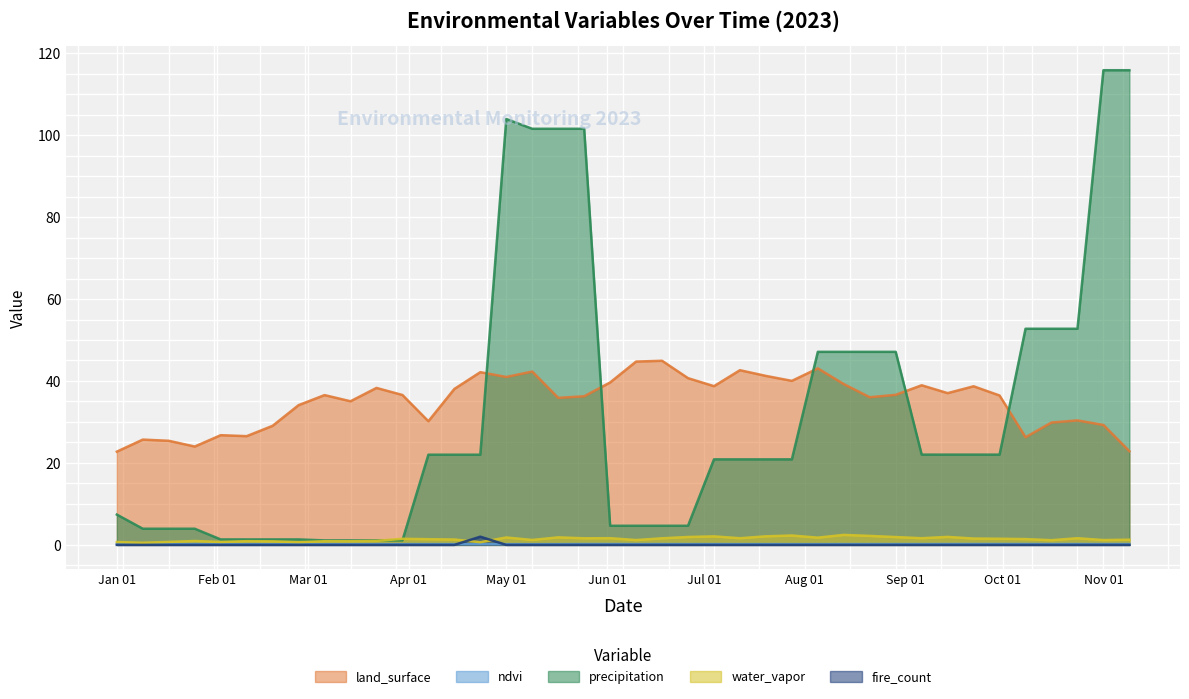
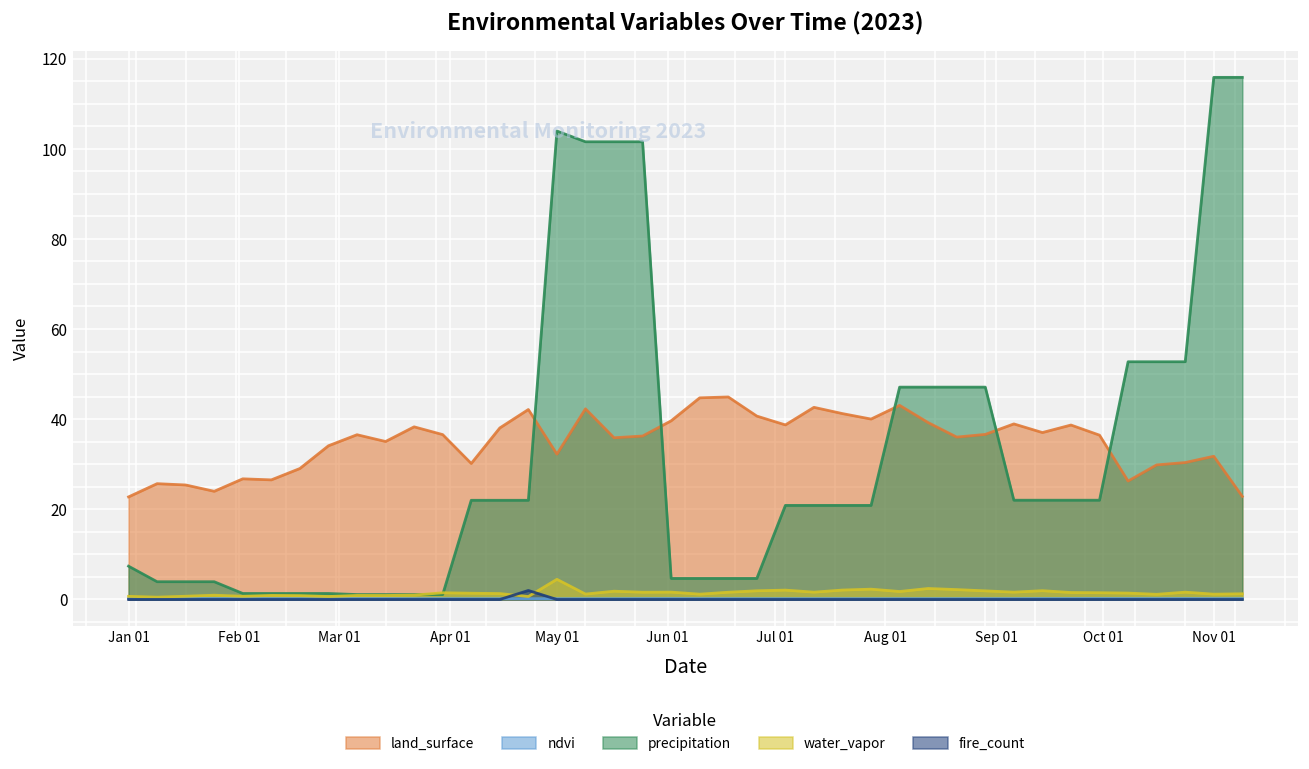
land_surface, May 01: 41 -> 32
water_vapor, May 01: 2 -> 4
land_surface, Nov 01: 29 -> 32
